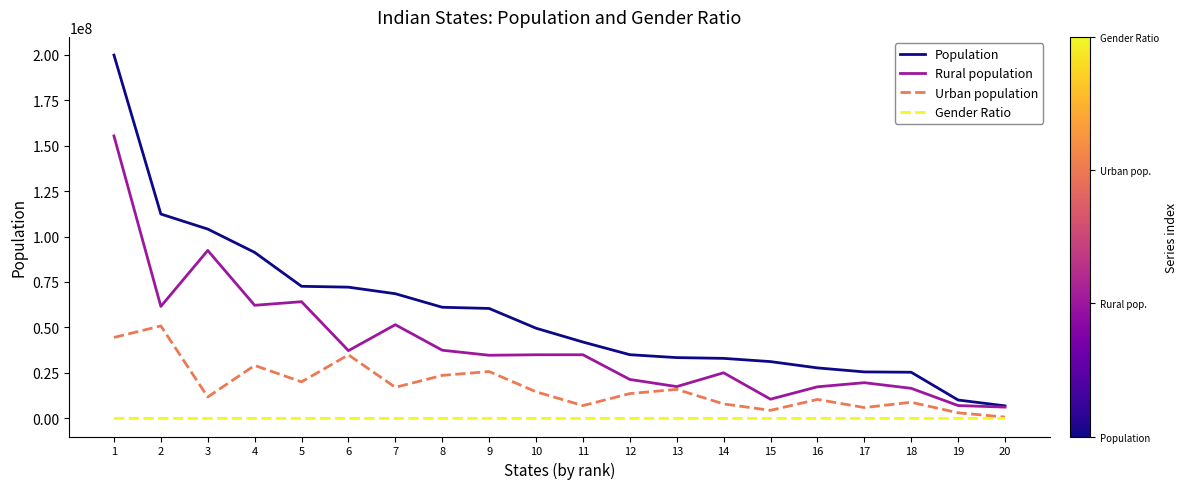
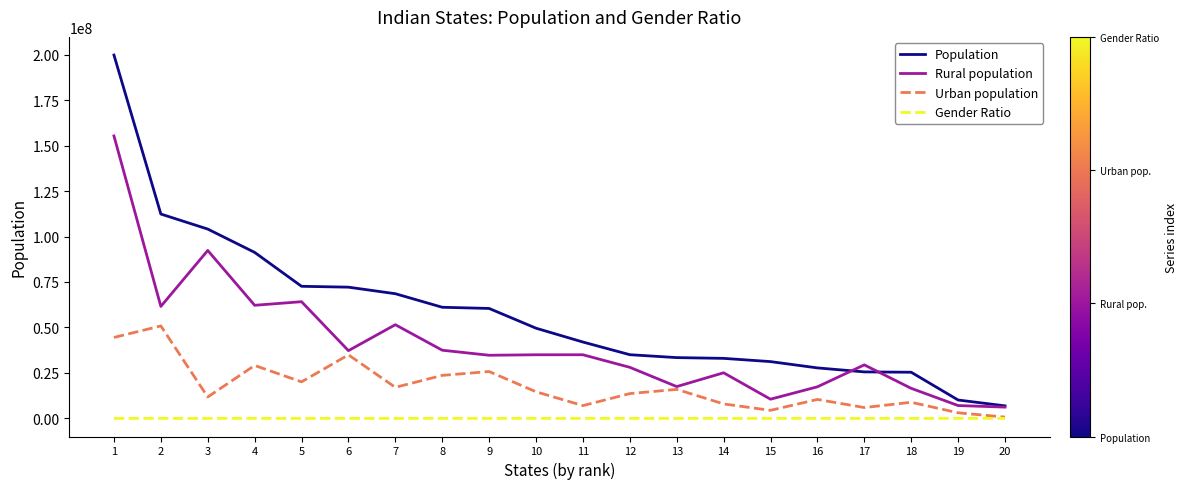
Rural population, 12: 21000000 -> 28000000
Rural population, 17: 20000000 -> 29000000
